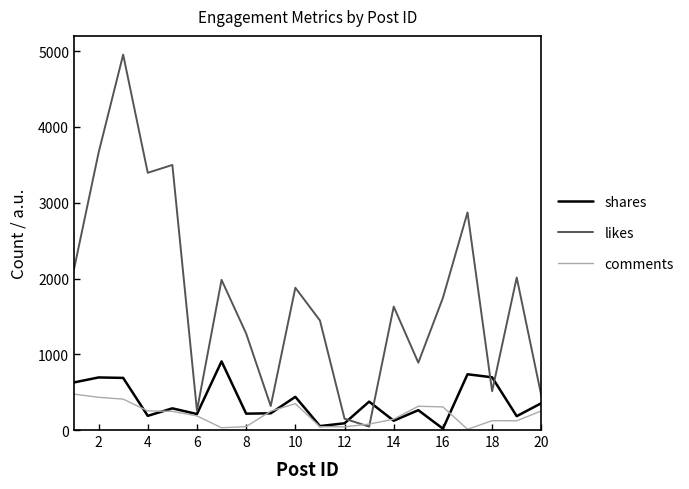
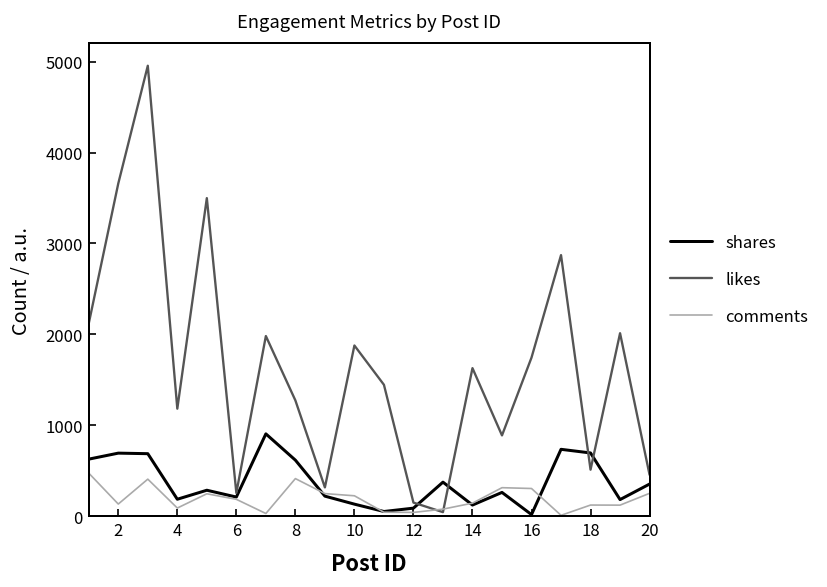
comments, 2: 400 -> 100
likes, 4: 3400 -> 1200
comments, 4: 300 -> 100
shares, 8: 200 -> 600
comments, 8: 0 -> 400
shares, 10: 400 -> 100
comments, 10: 300 -> 200
